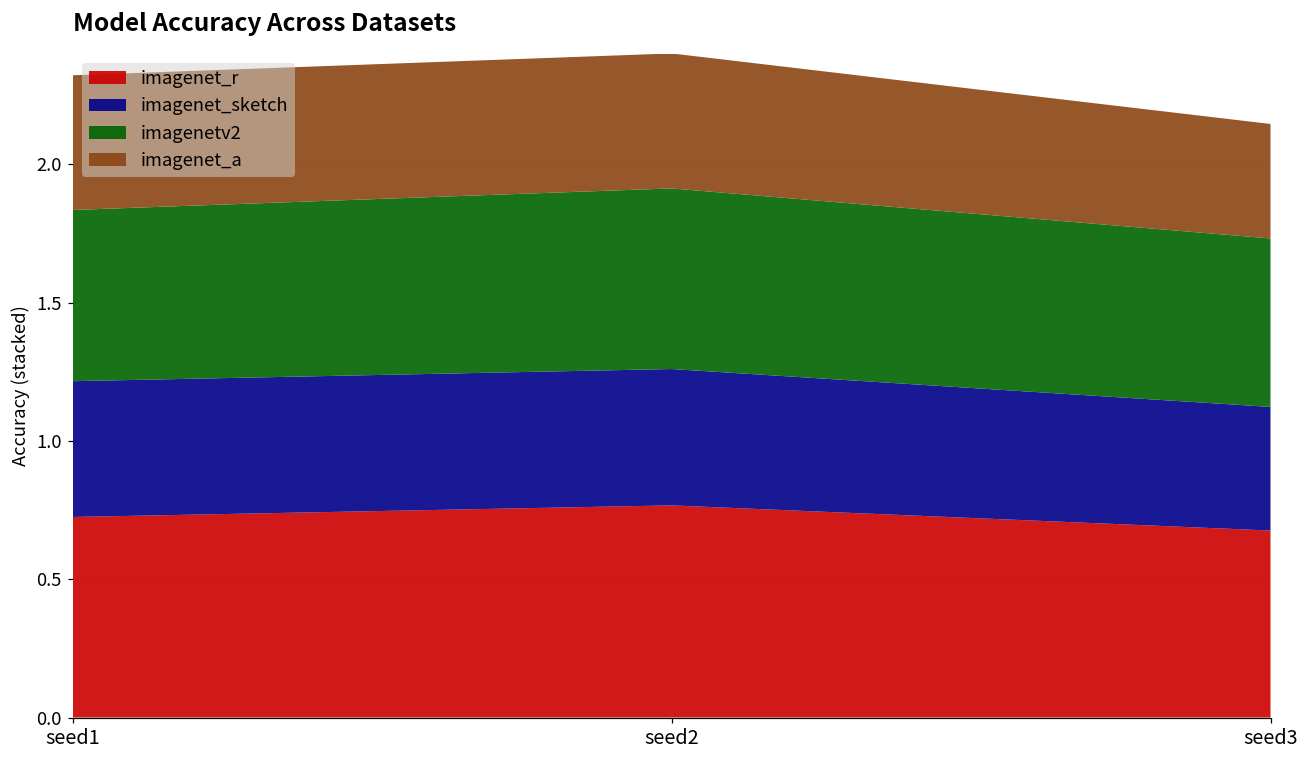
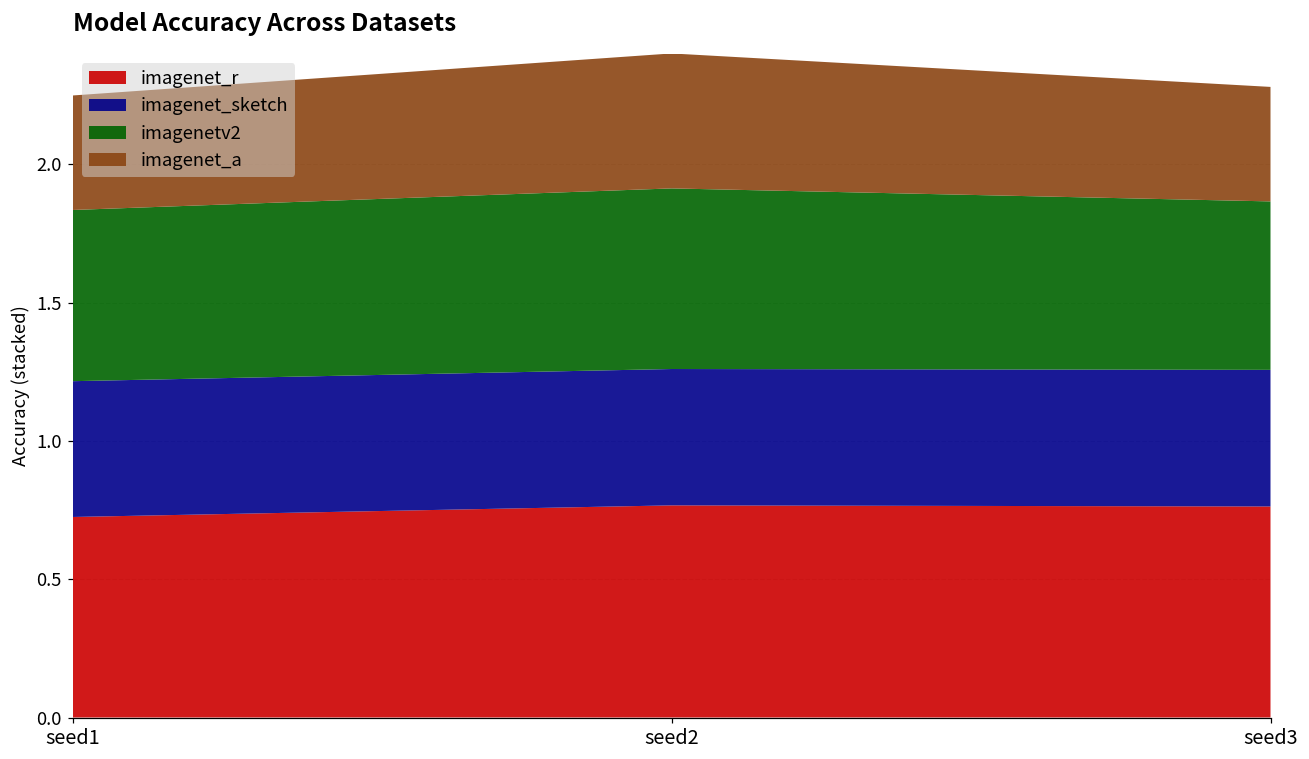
imagenet_a, seed1: 0.49 -> 0.41
imagenet_r, seed3: 0.68 -> 0.76
imagenet_sketch, seed3: 0.45 -> 0.49
